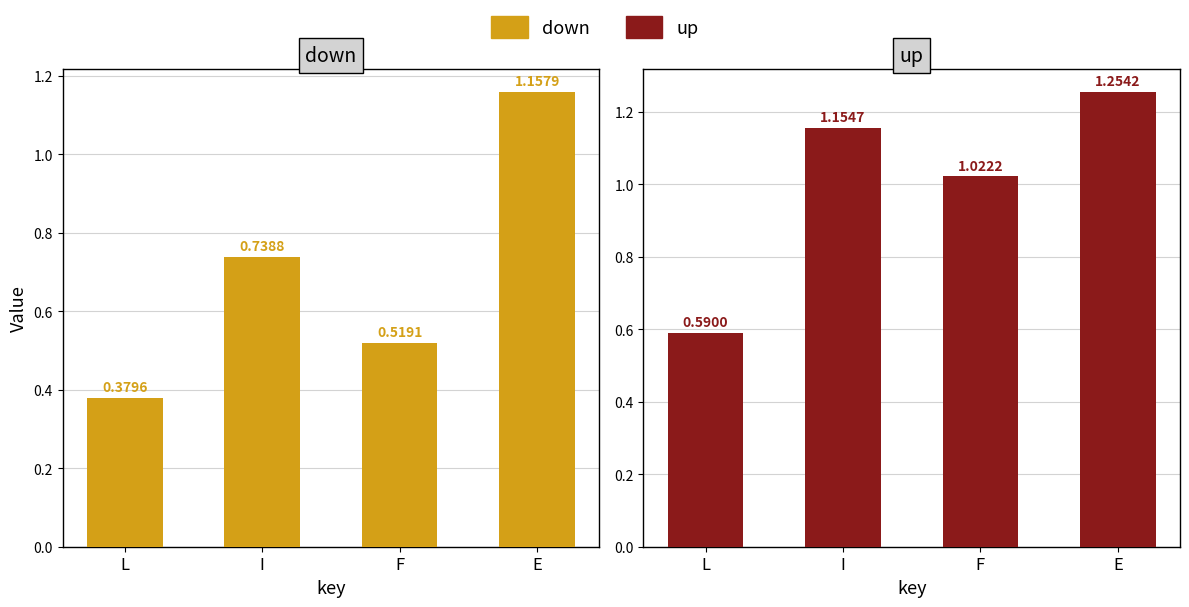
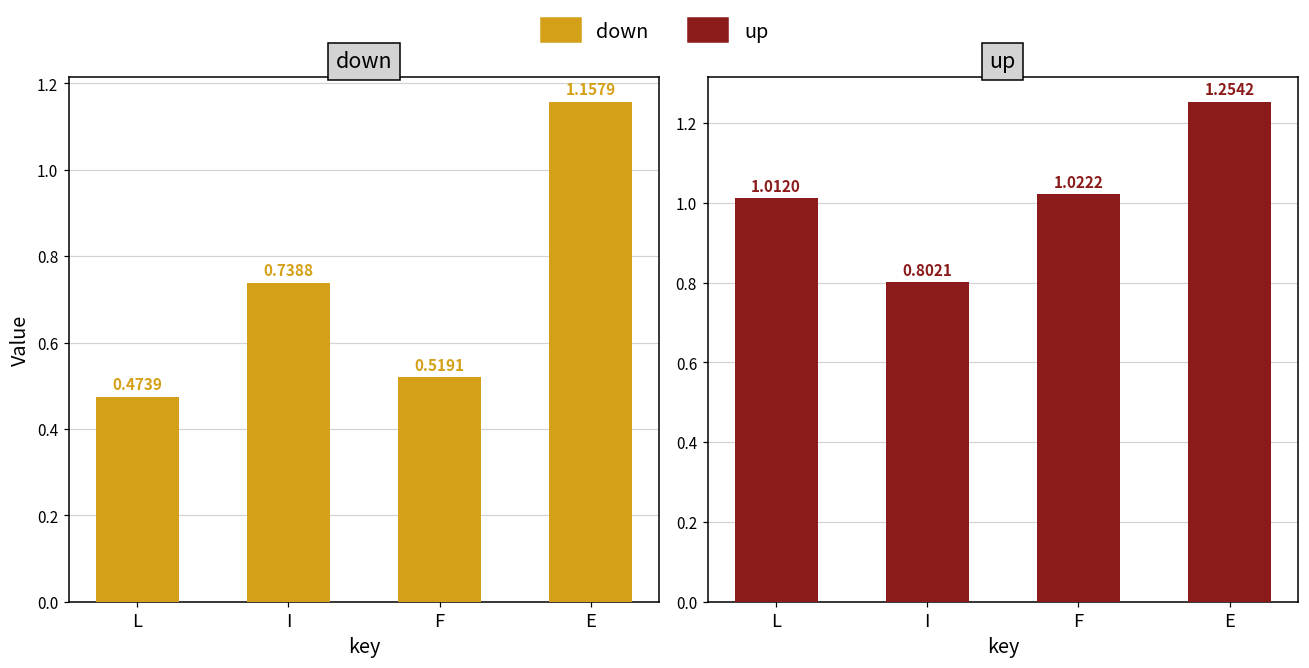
down, L: 0.3796 -> 0.4739
up, L: 0.5900 -> 1.0120
up, I: 1.1547 -> 0.8021
